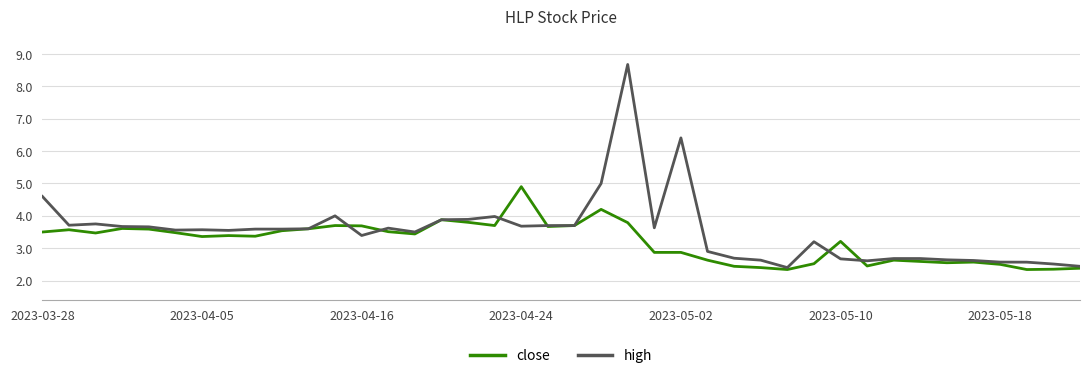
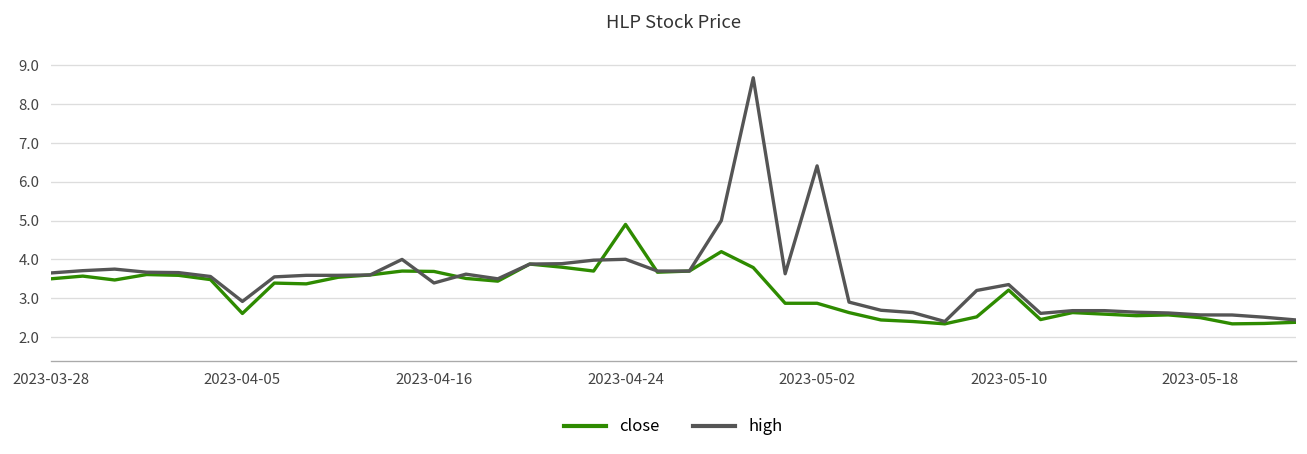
high, 2023-03-28: 4.6 -> 3.7
close, 2023-04-05: 3.4 -> 2.6
high, 2023-04-05: 3.6 -> 2.9
high, 2023-04-24: 3.7 -> 4.0
high, 2023-05-10: 2.7 -> 3.4
